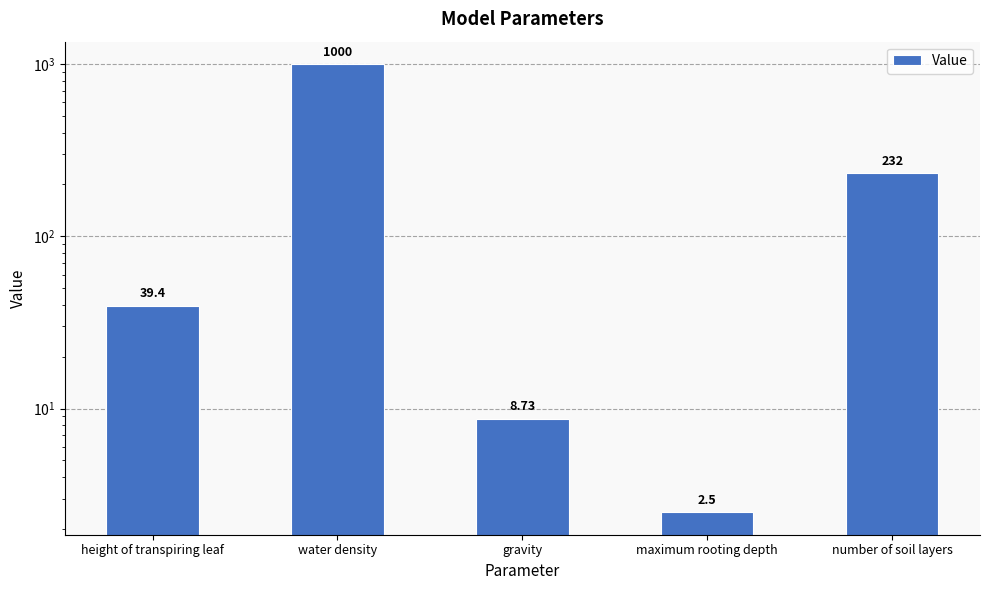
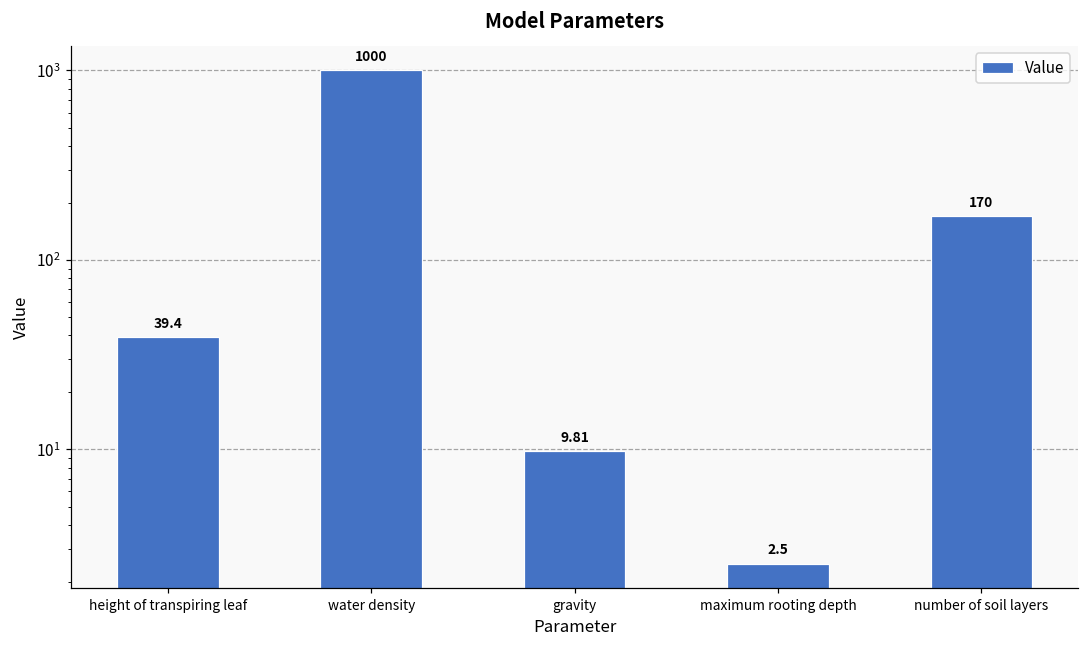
gravity: 8.73 -> 9.81
number of soil layers: 232 -> 170
